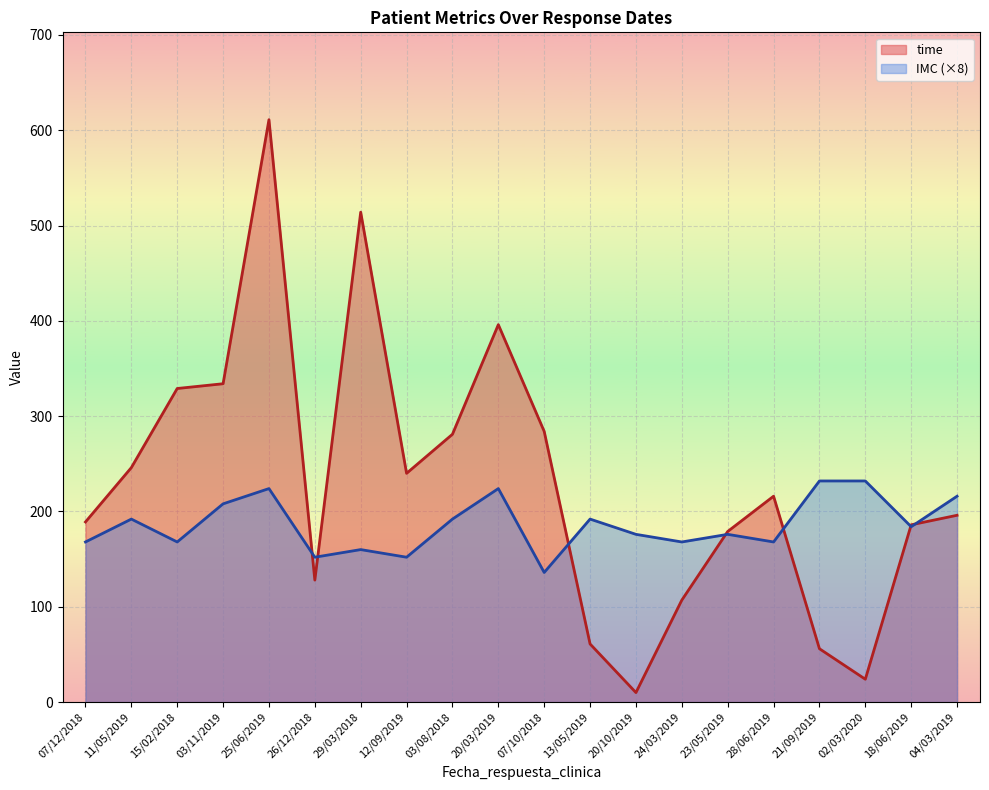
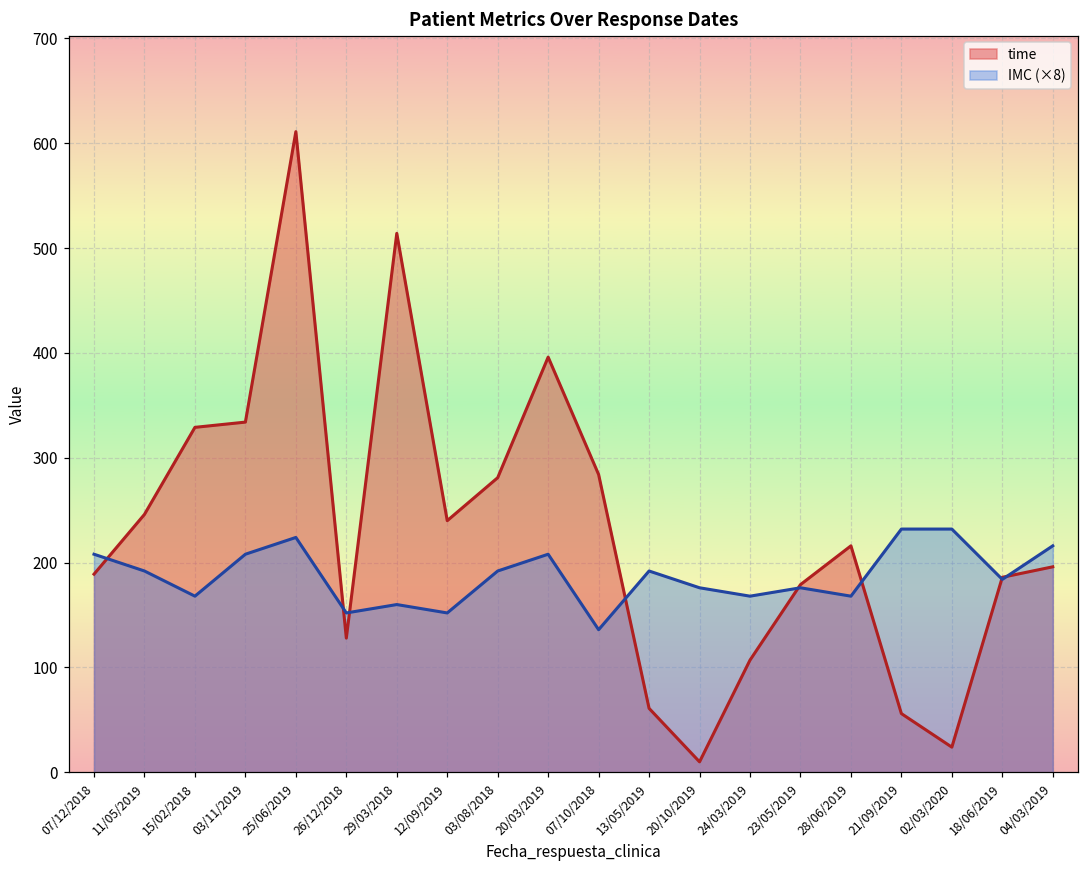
IMC (×8), 07/12/2018: 170 -> 210
IMC (×8), 20/03/2019: 220 -> 210
